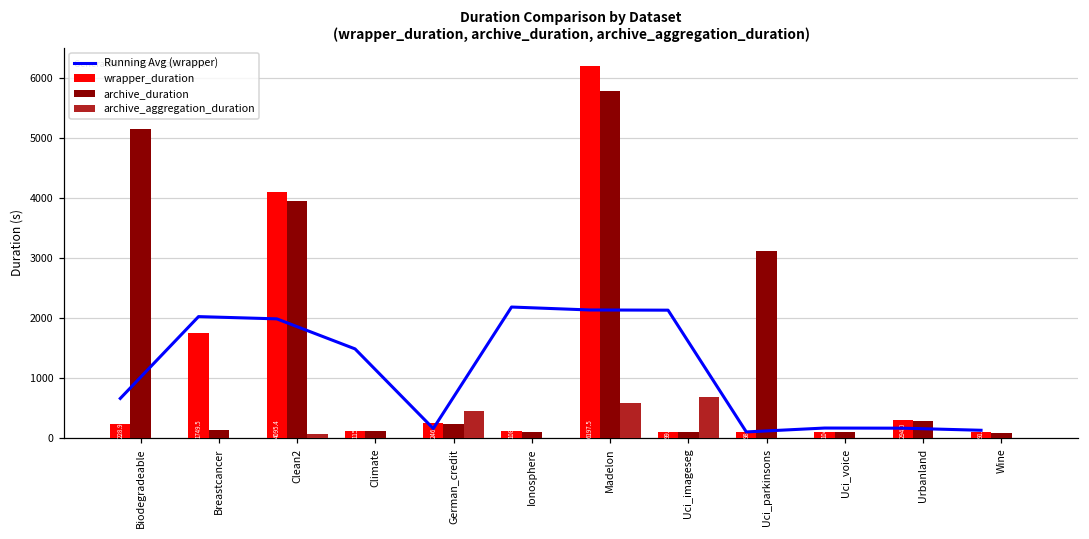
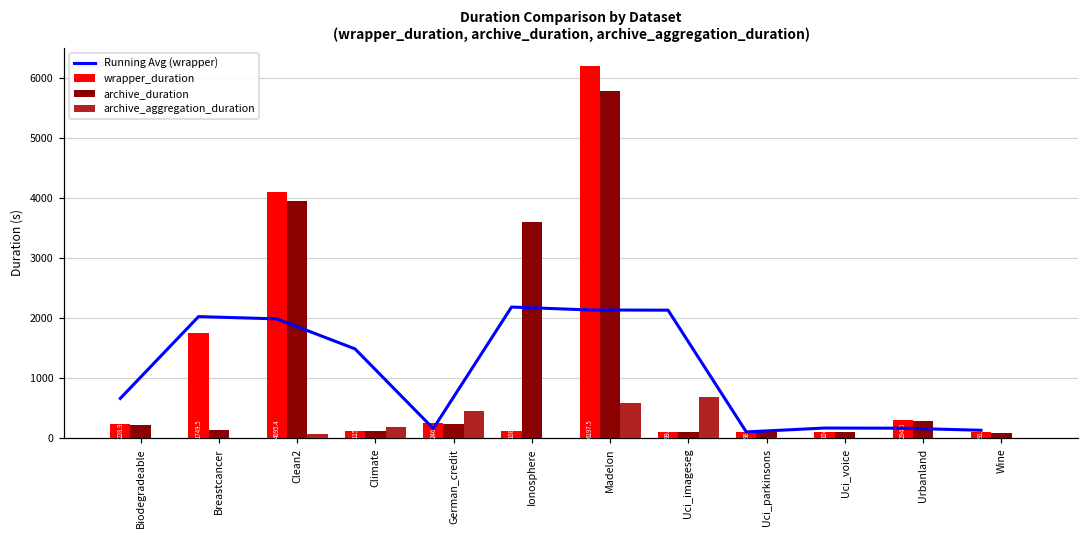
archive_duration, Biodegradeable: 5100 -> 200
archive_aggregation_duration, Climate: 0 -> 200
archive_duration, Ionosphere: 100 -> 3600
archive_duration, Uci_parkinsons: 3100 -> 100
